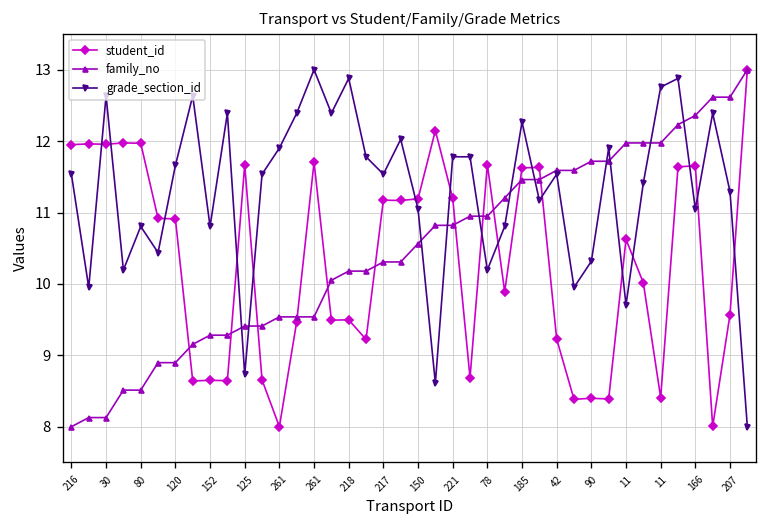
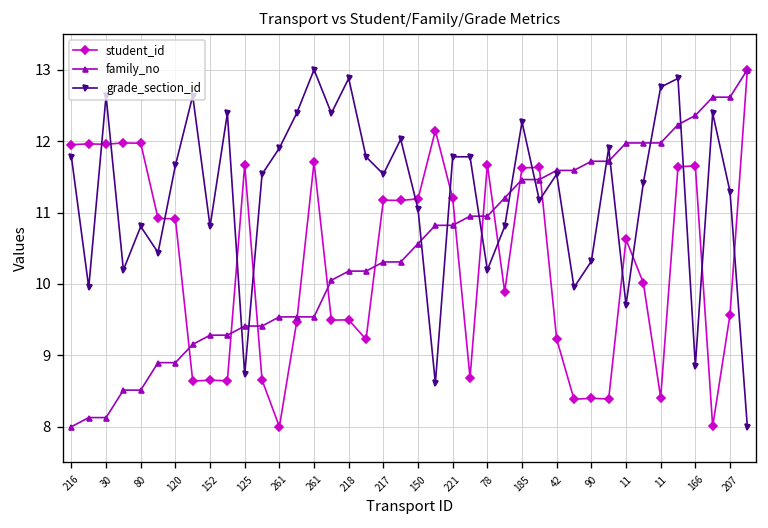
grade_section_id, 216: 11.5 -> 11.8
grade_section_id, 166: 11.0 -> 8.9
